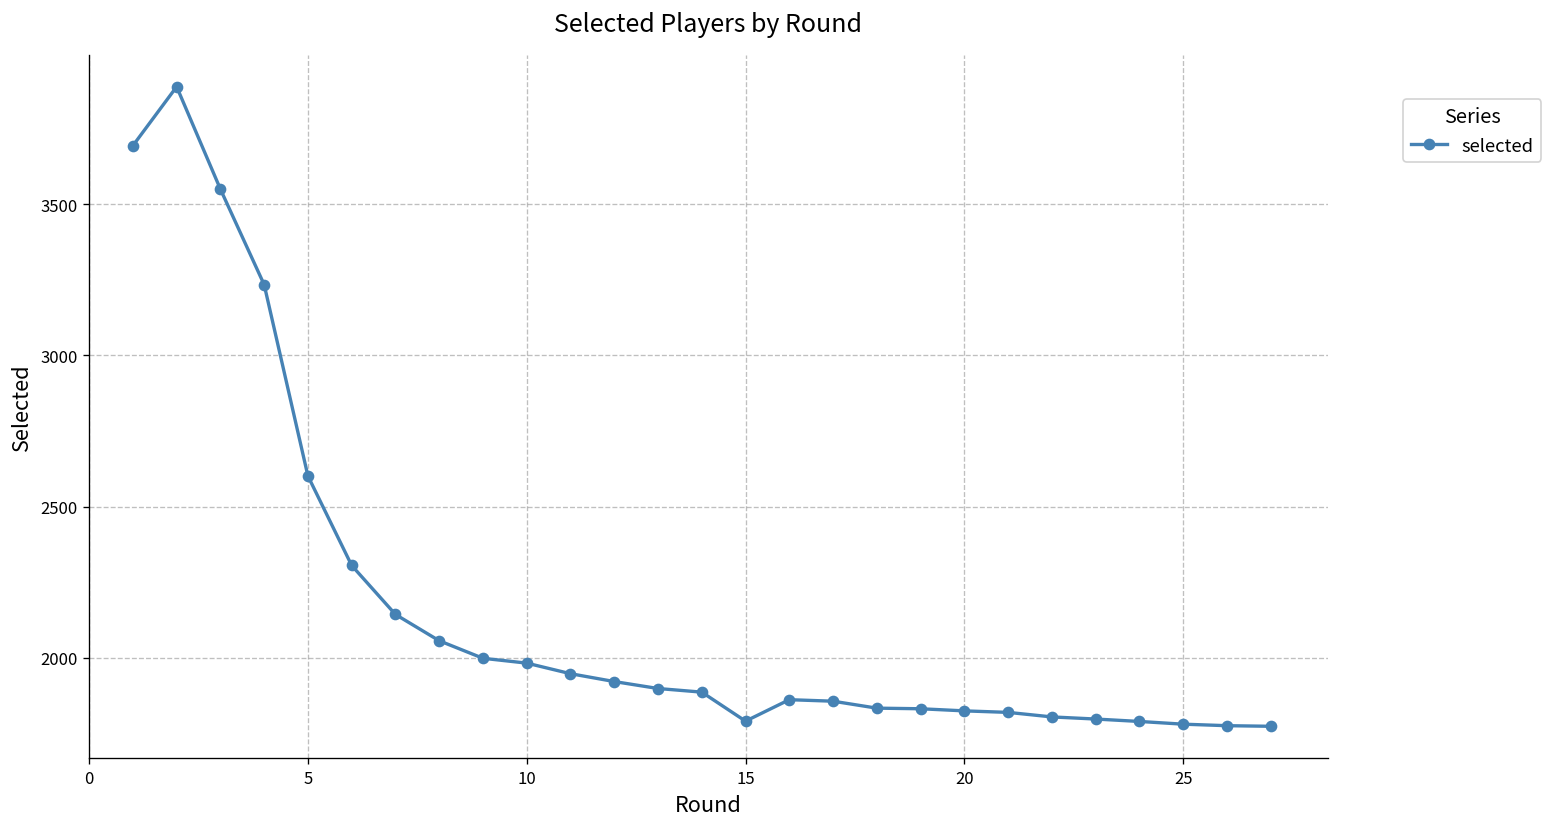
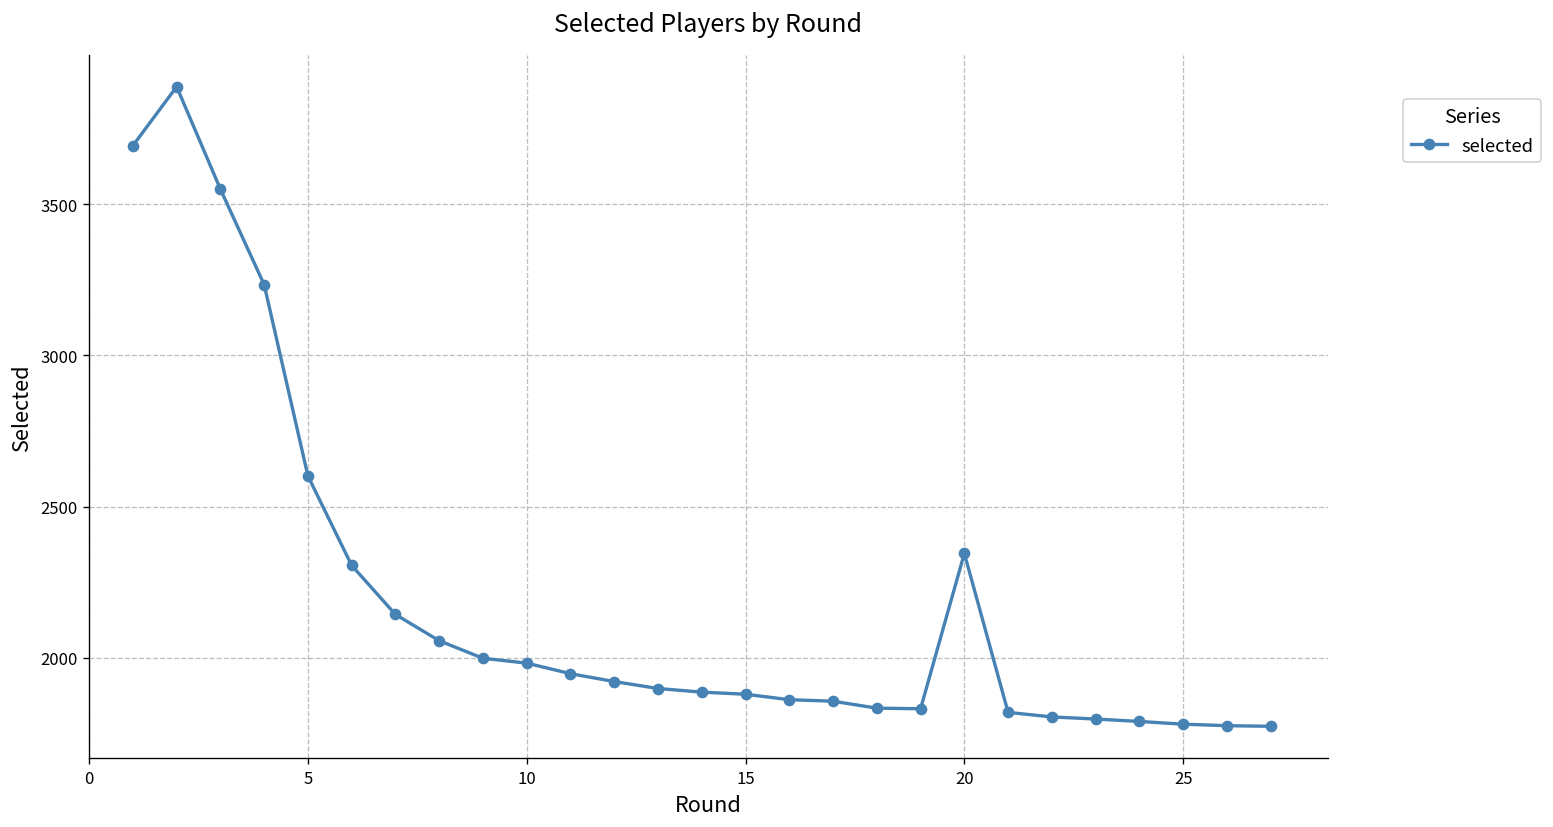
15: 1790 -> 1880
20: 1820 -> 2350
